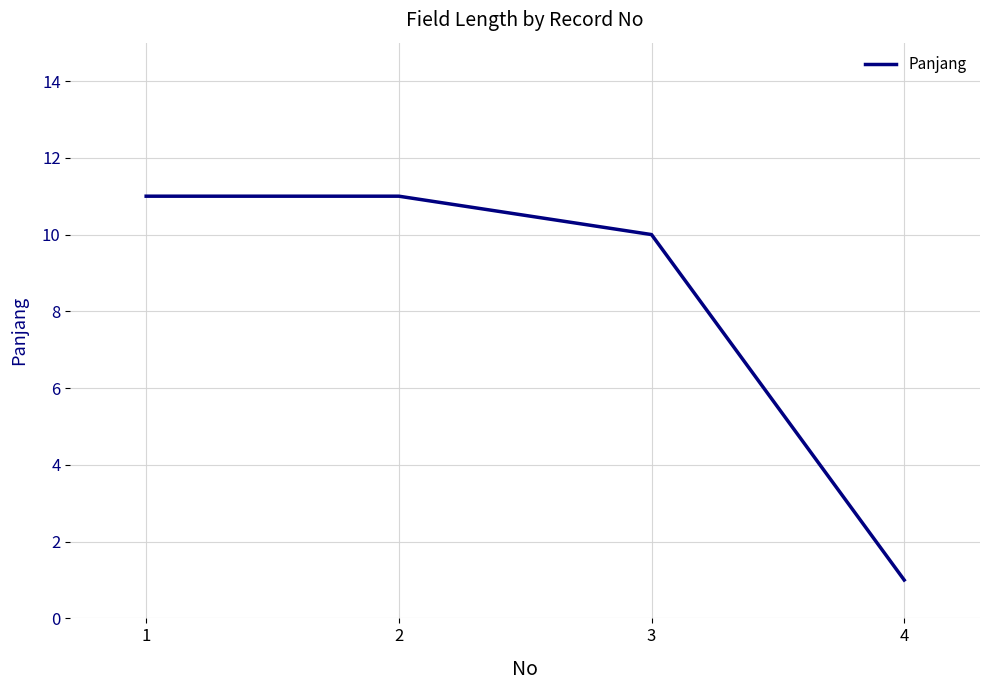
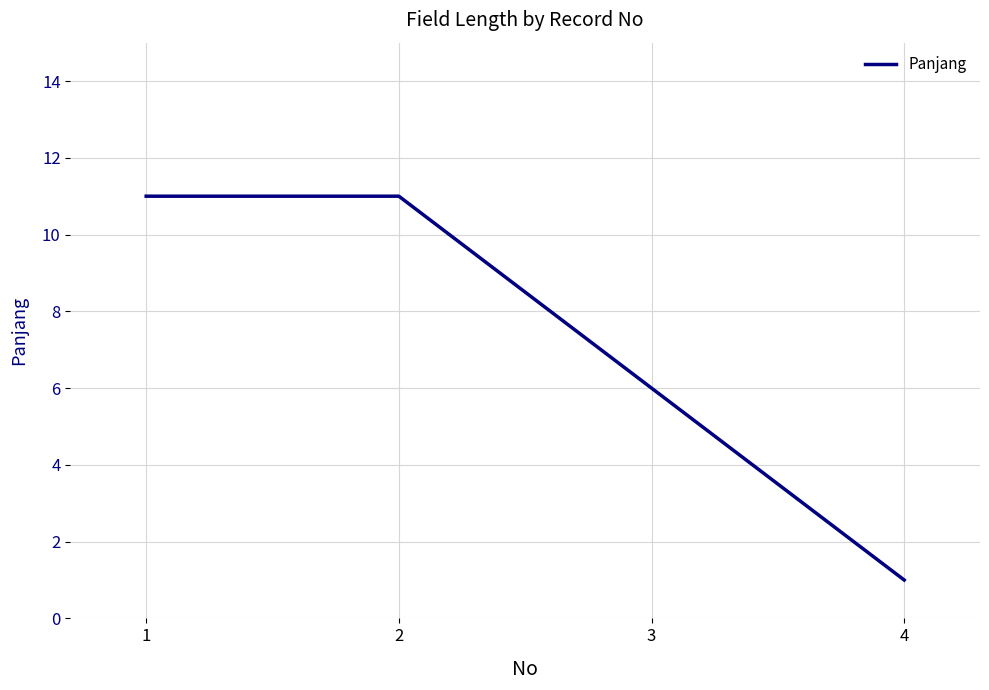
3: 10 -> 6
